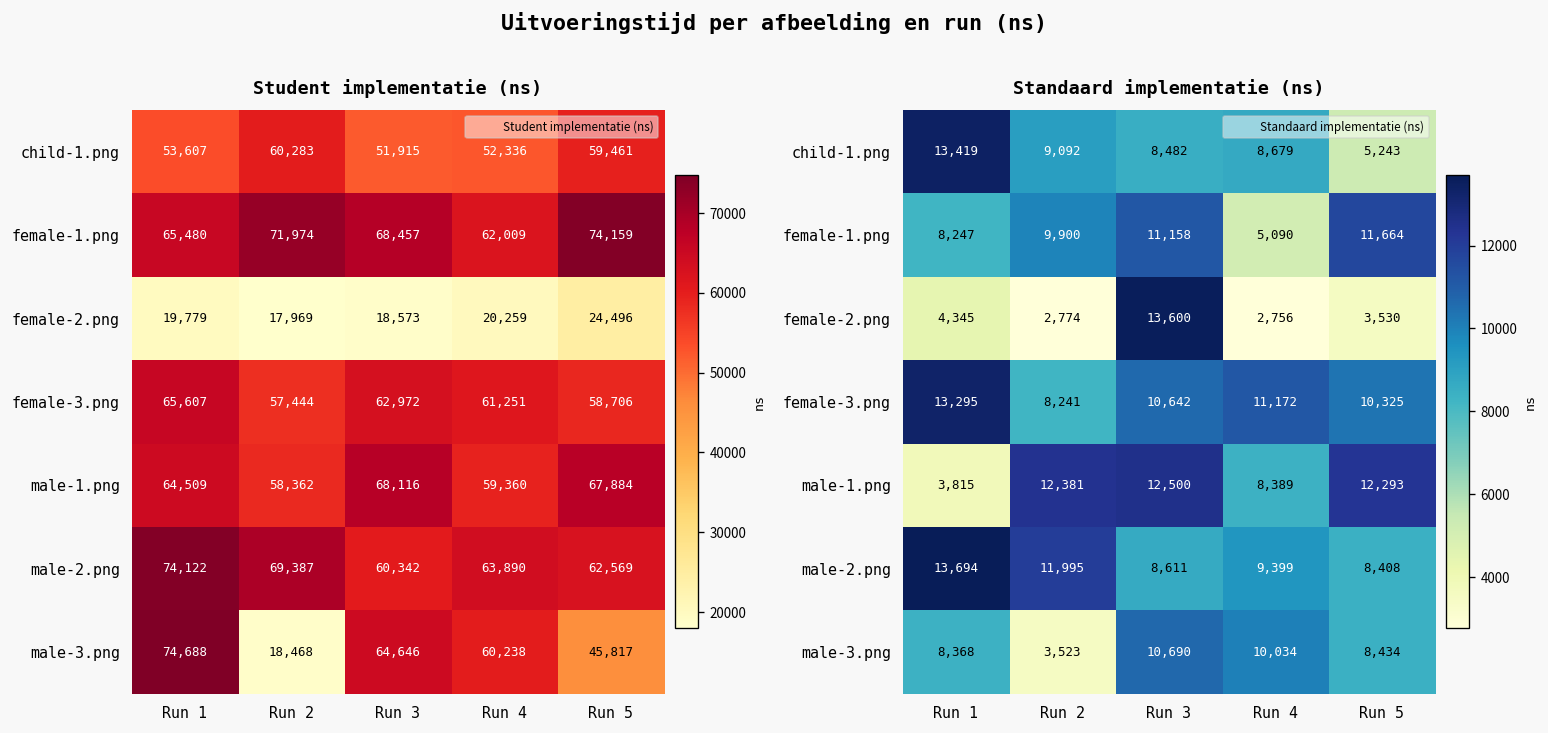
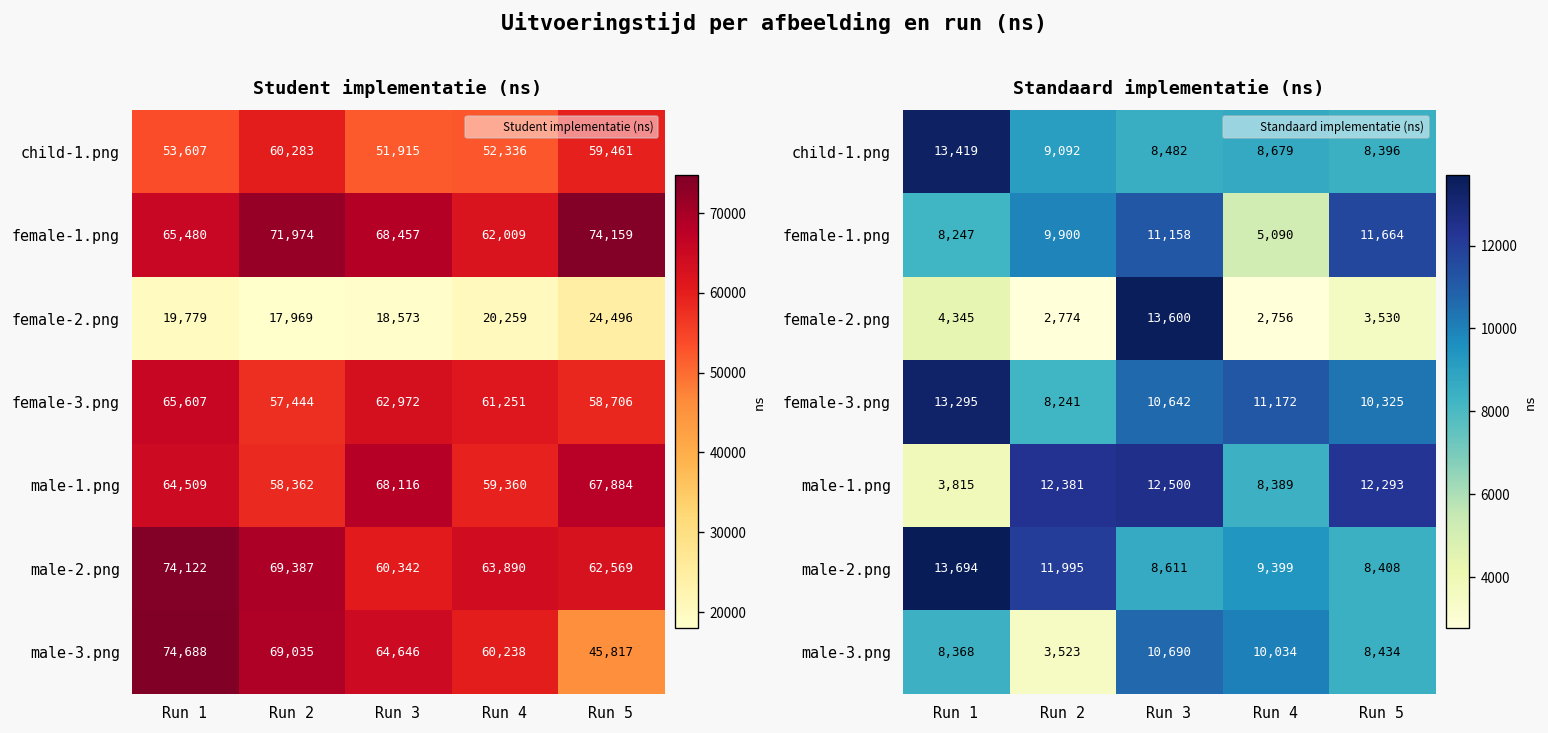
Student implementatie (ns), male-3.png, Run 2: 18,468 -> 69,035
Standaard implementatie (ns), child-1.png, Run 5: 5,243 -> 8,396
